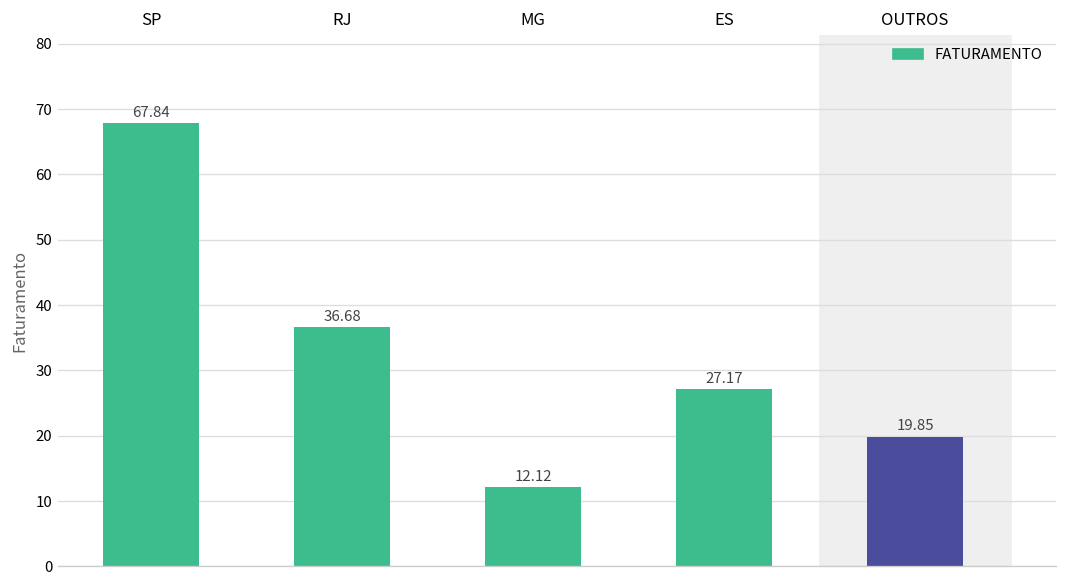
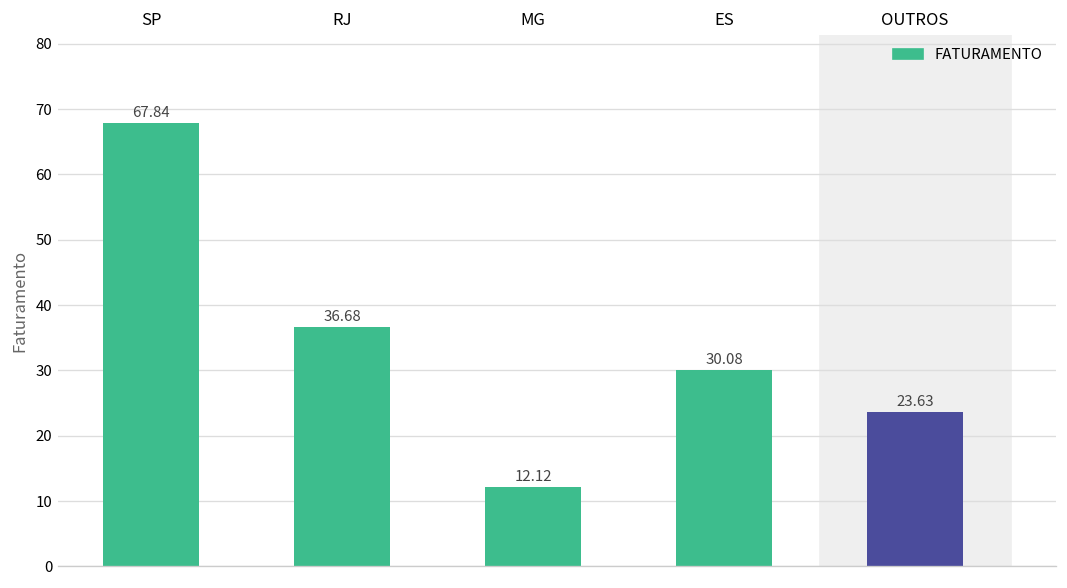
ES: 27.17 -> 30.08
OUTROS: 19.85 -> 23.63
